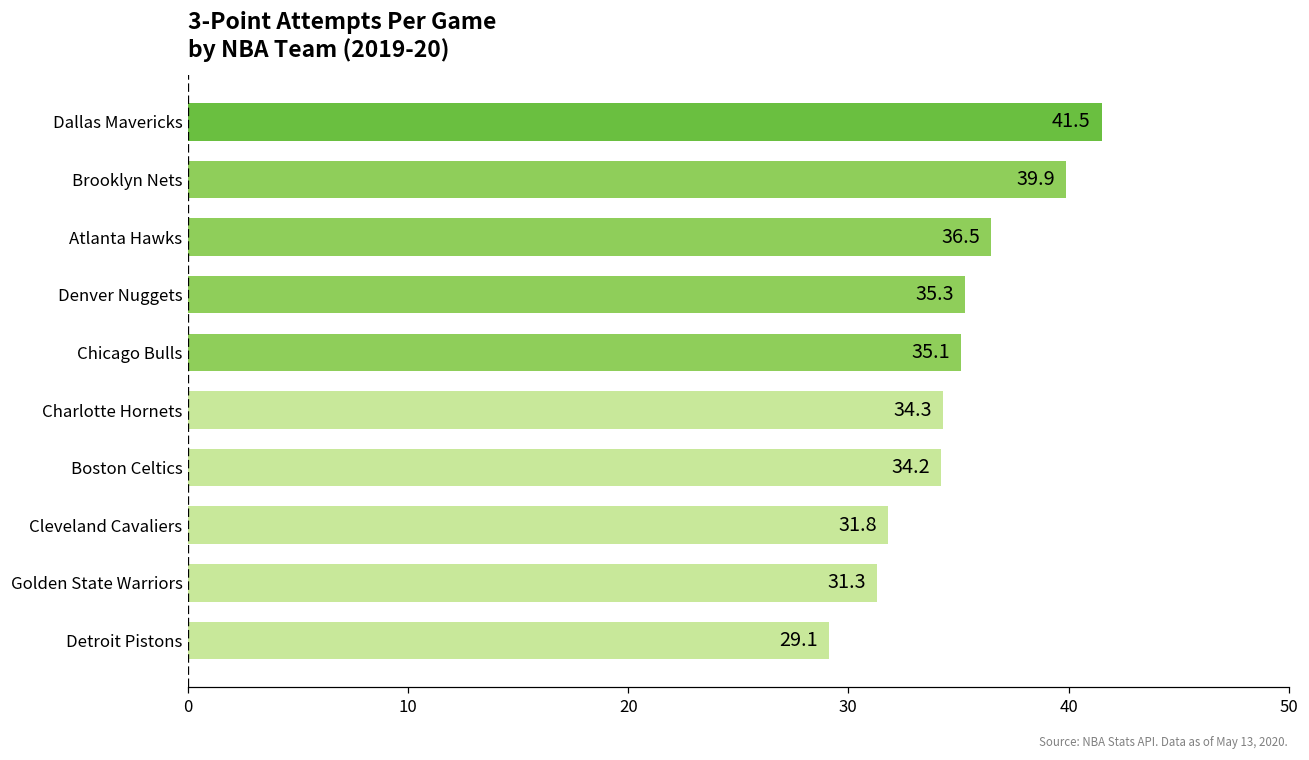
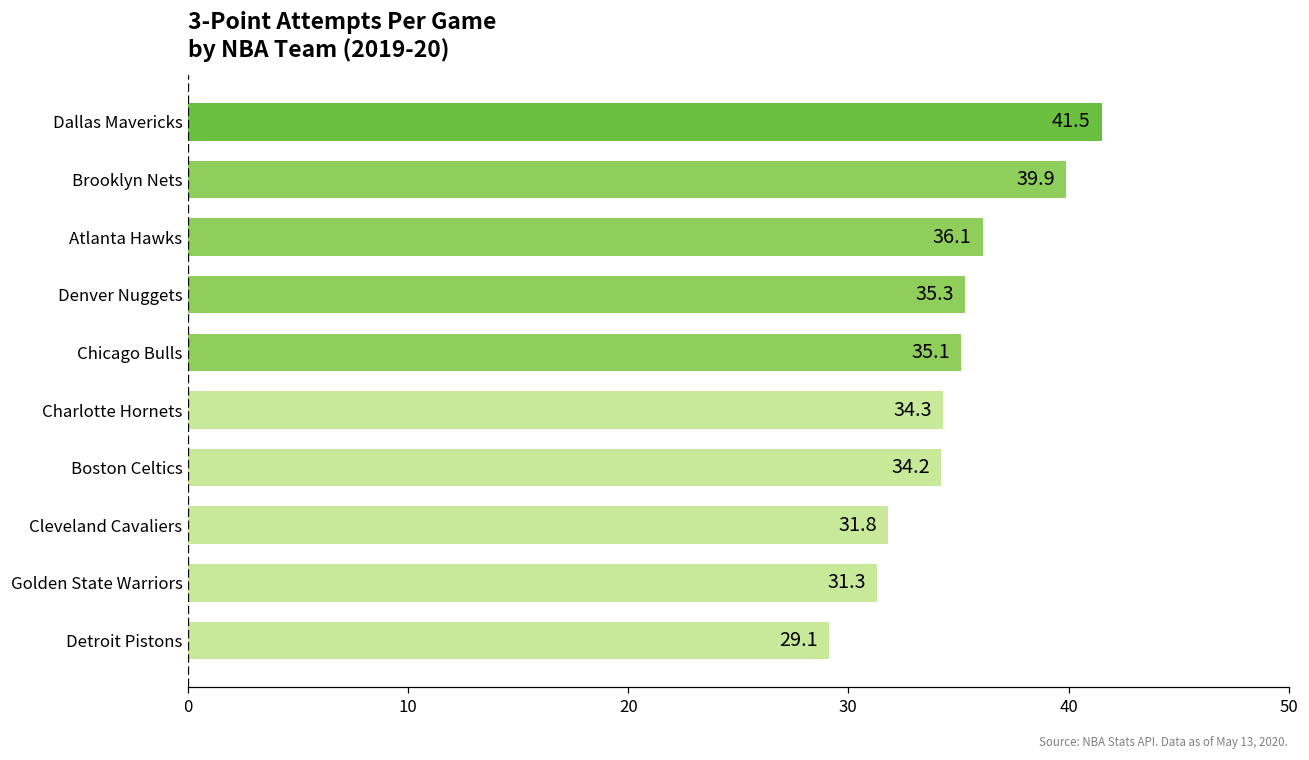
Atlanta Hawks: 36.5 -> 36.1
